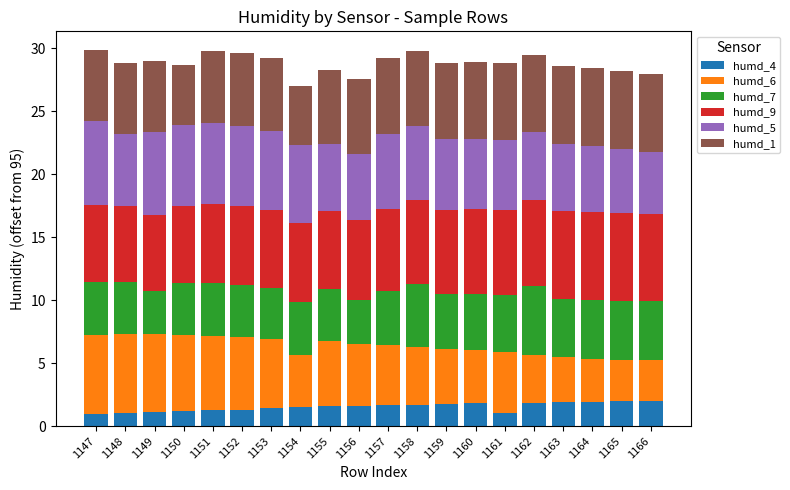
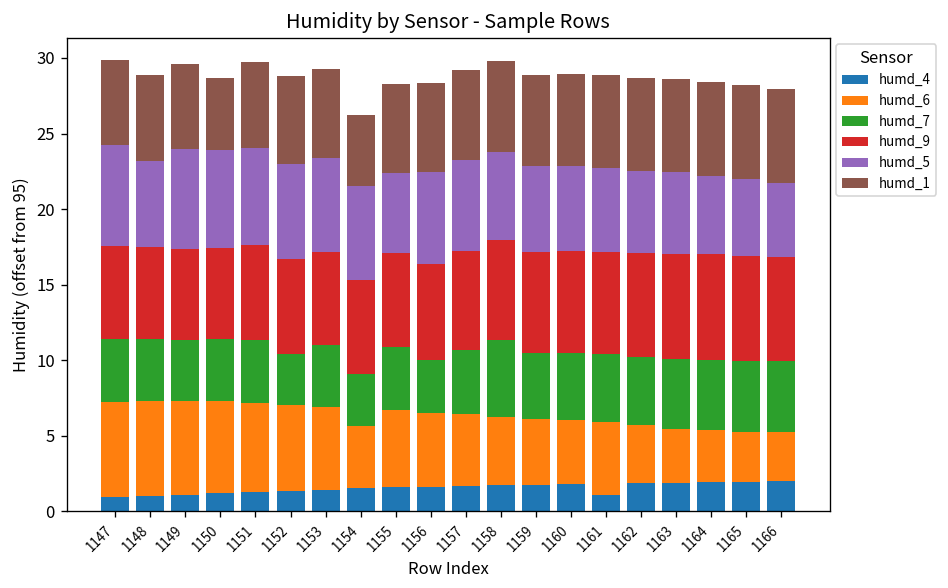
humd_7, 1149: 3.4 -> 4.1
humd_7, 1152: 4.2 -> 3.4
humd_7, 1154: 4.2 -> 3.4
humd_5, 1156: 5.3 -> 6.1
humd_7, 1162: 5.4 -> 4.6
